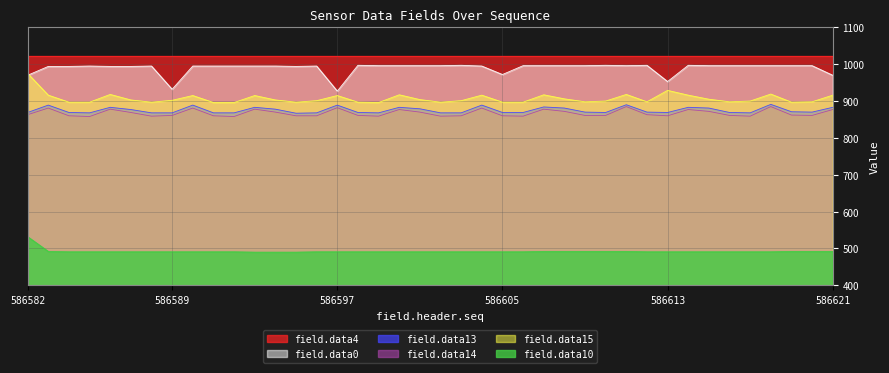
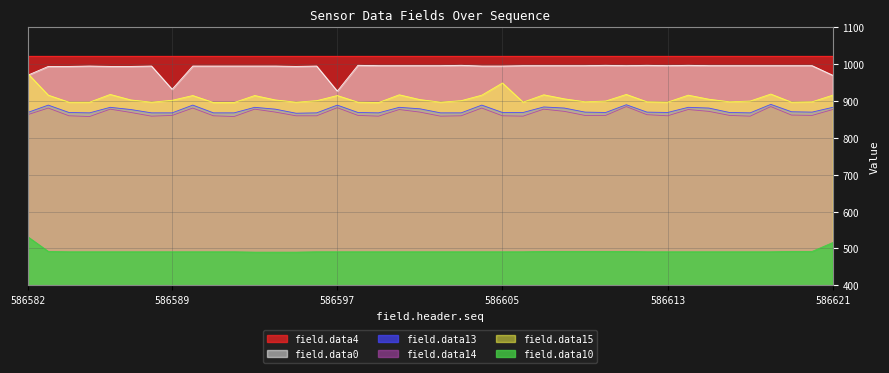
field.data0, 586605: 970 -> 1000
field.data15, 586605: 900 -> 950
field.data0, 586613: 950 -> 1000
field.data15, 586613: 930 -> 900
field.data10, 586621: 490 -> 520
